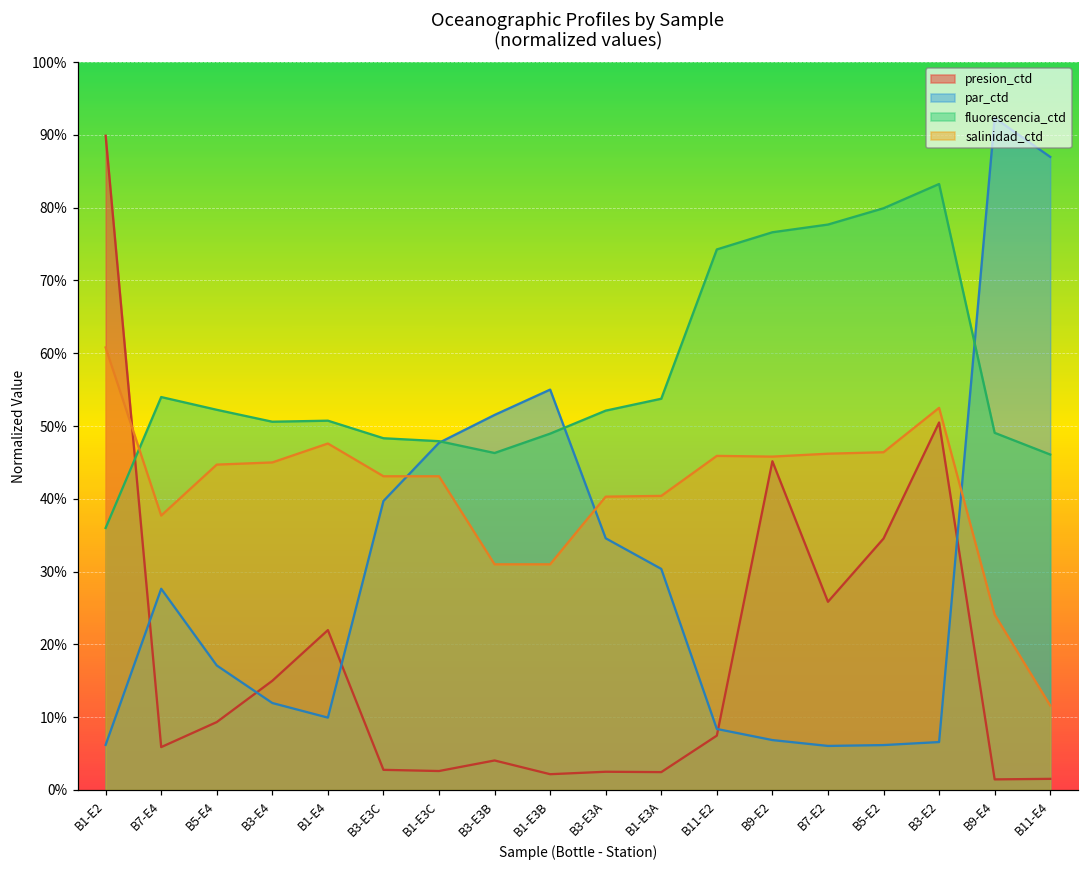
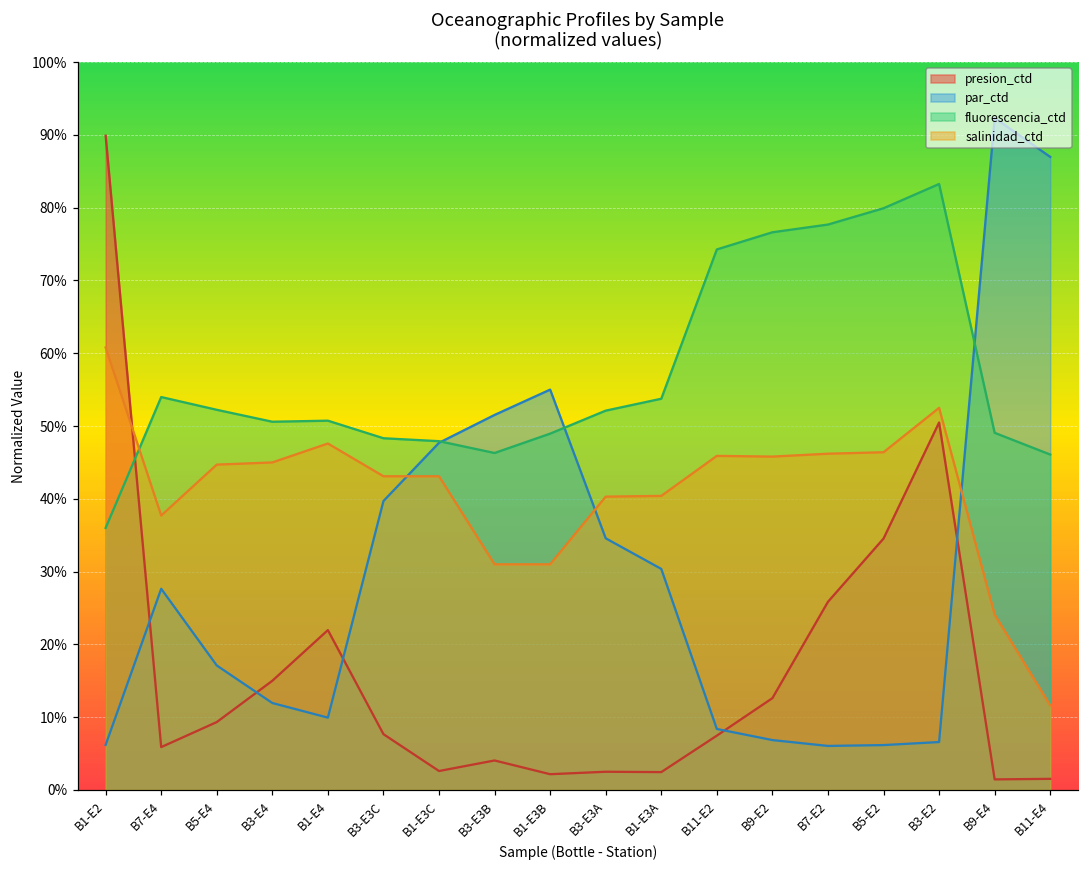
presion_ctd, B3-E3C: 3% -> 8%
presion_ctd, B9-E2: 45% -> 13%
